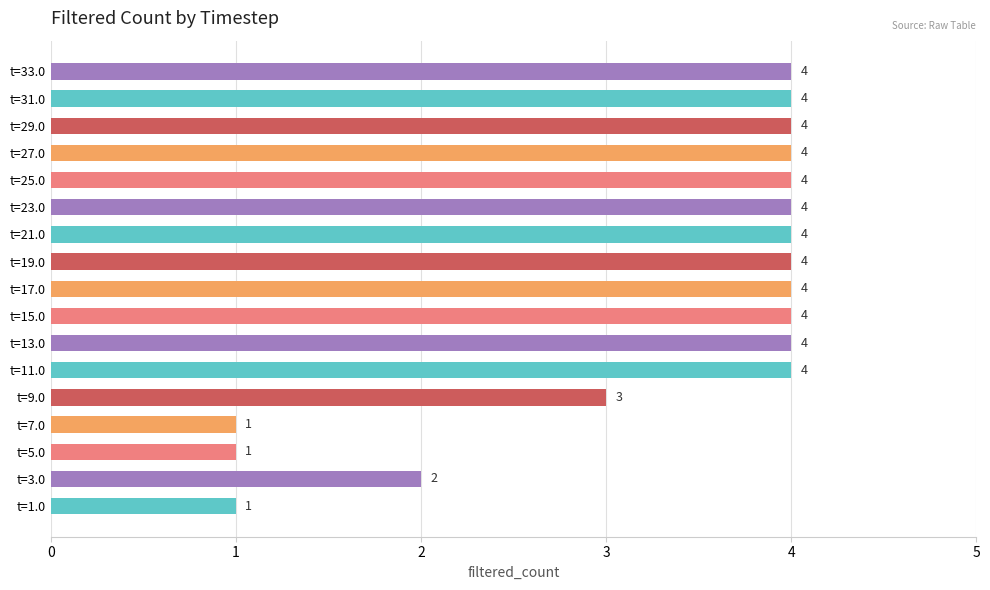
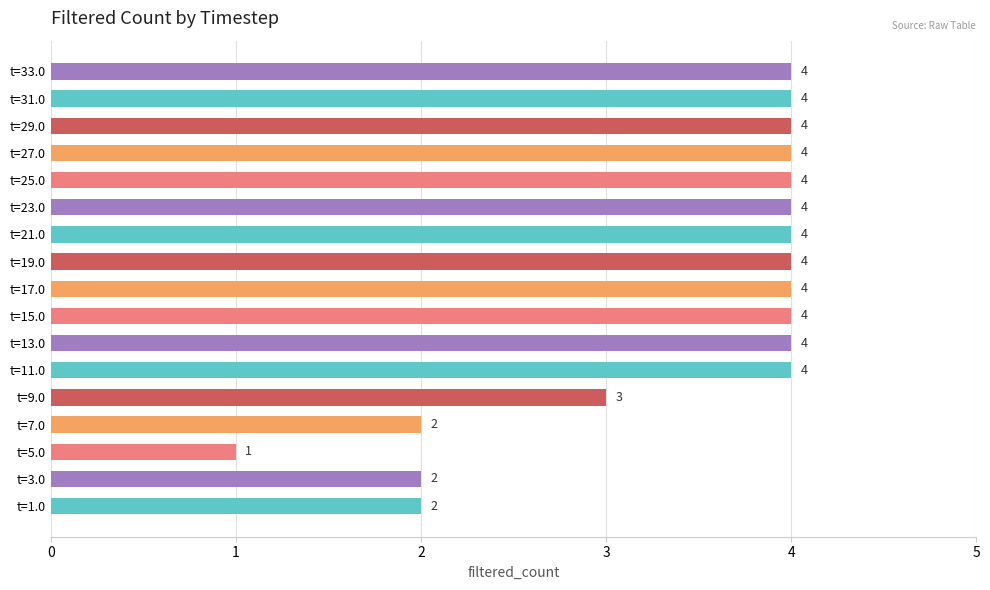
t=7.0: 1 -> 2
t=1.0: 1 -> 2
